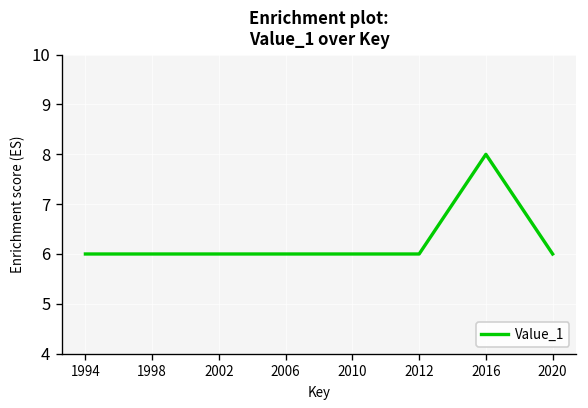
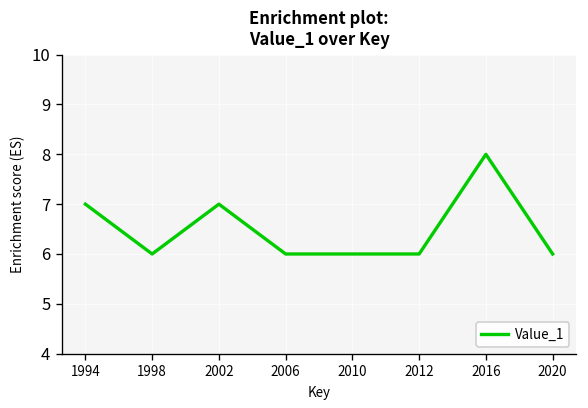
1994: 6 -> 7
2002: 6 -> 7
